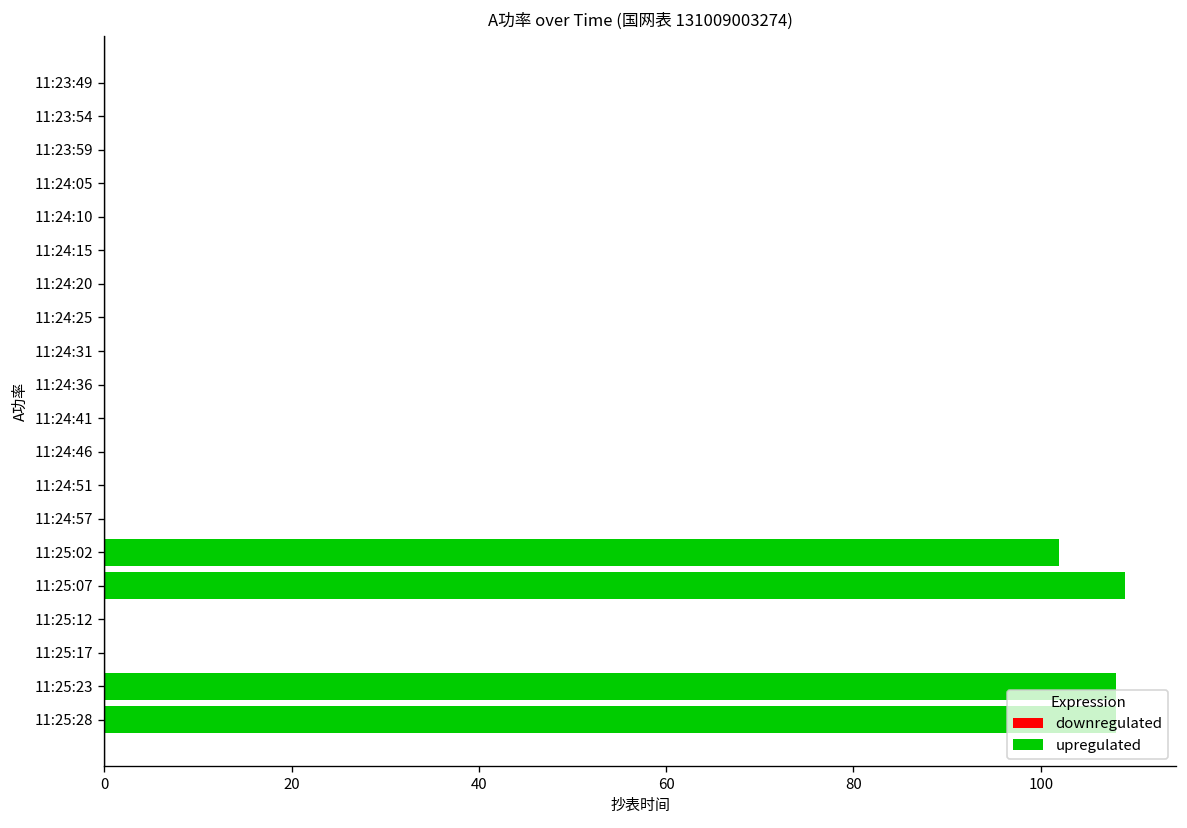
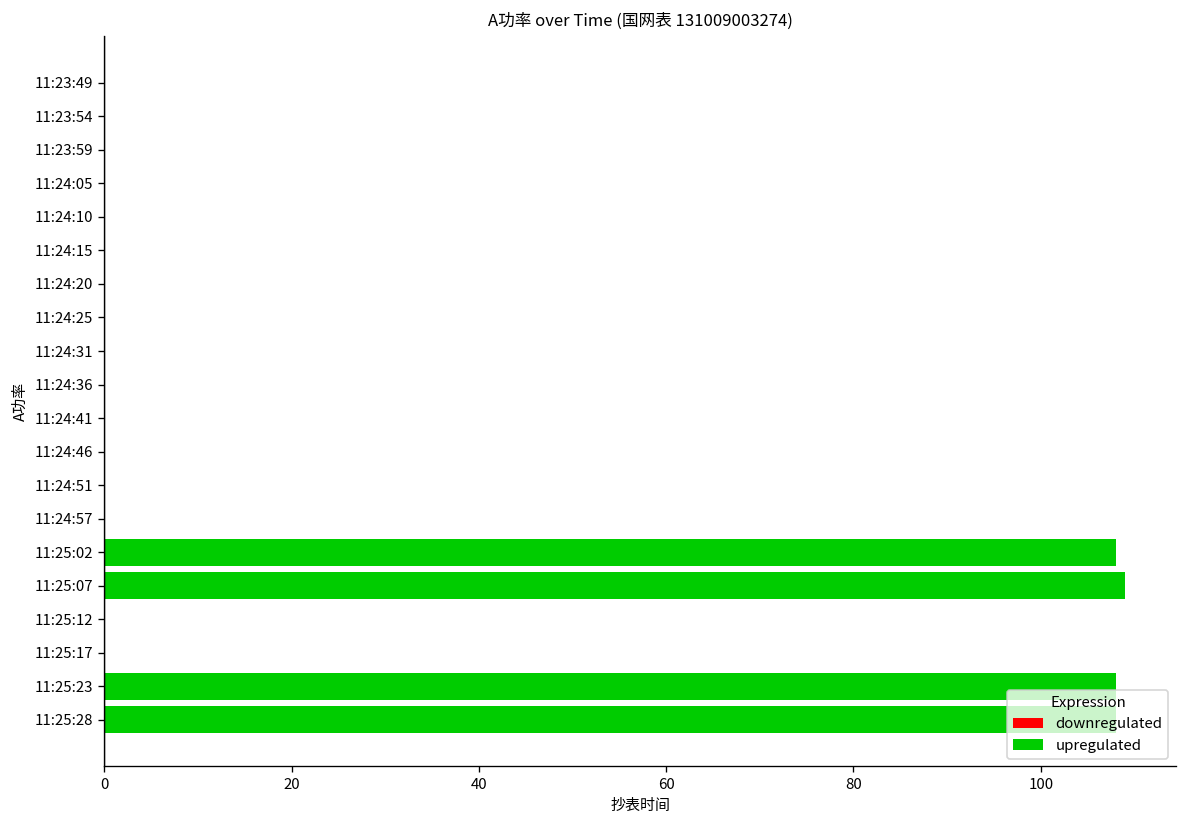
11:25:02: 102 -> 108
